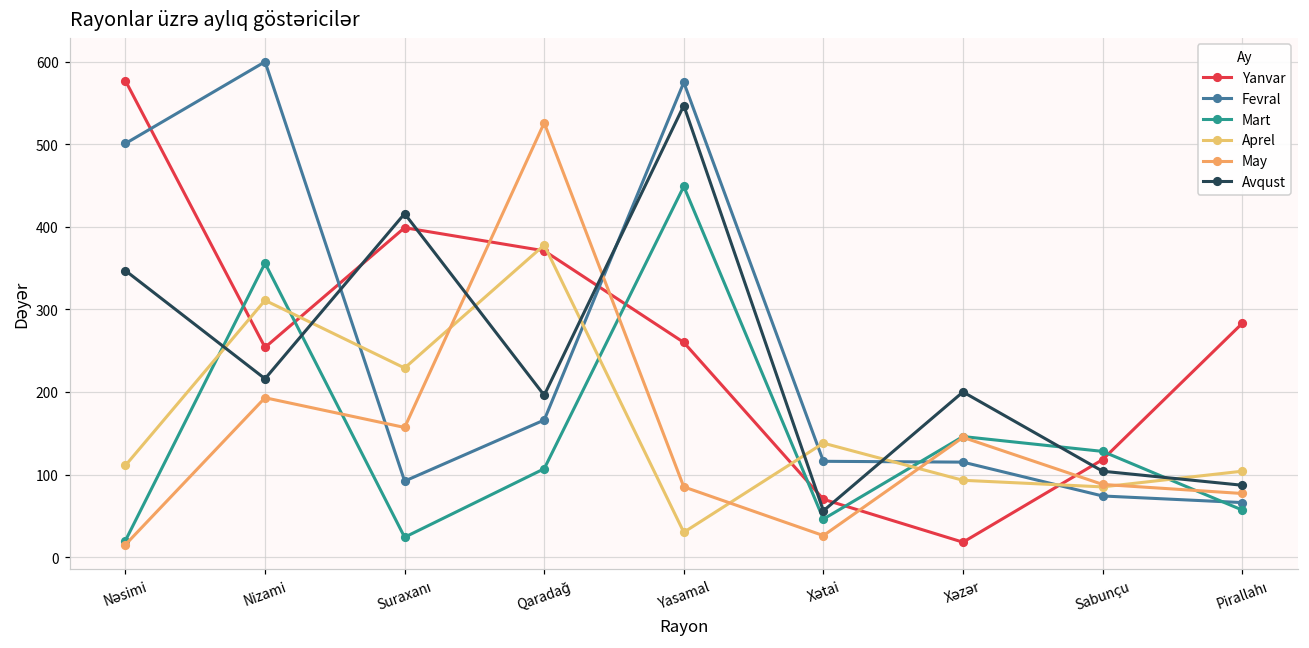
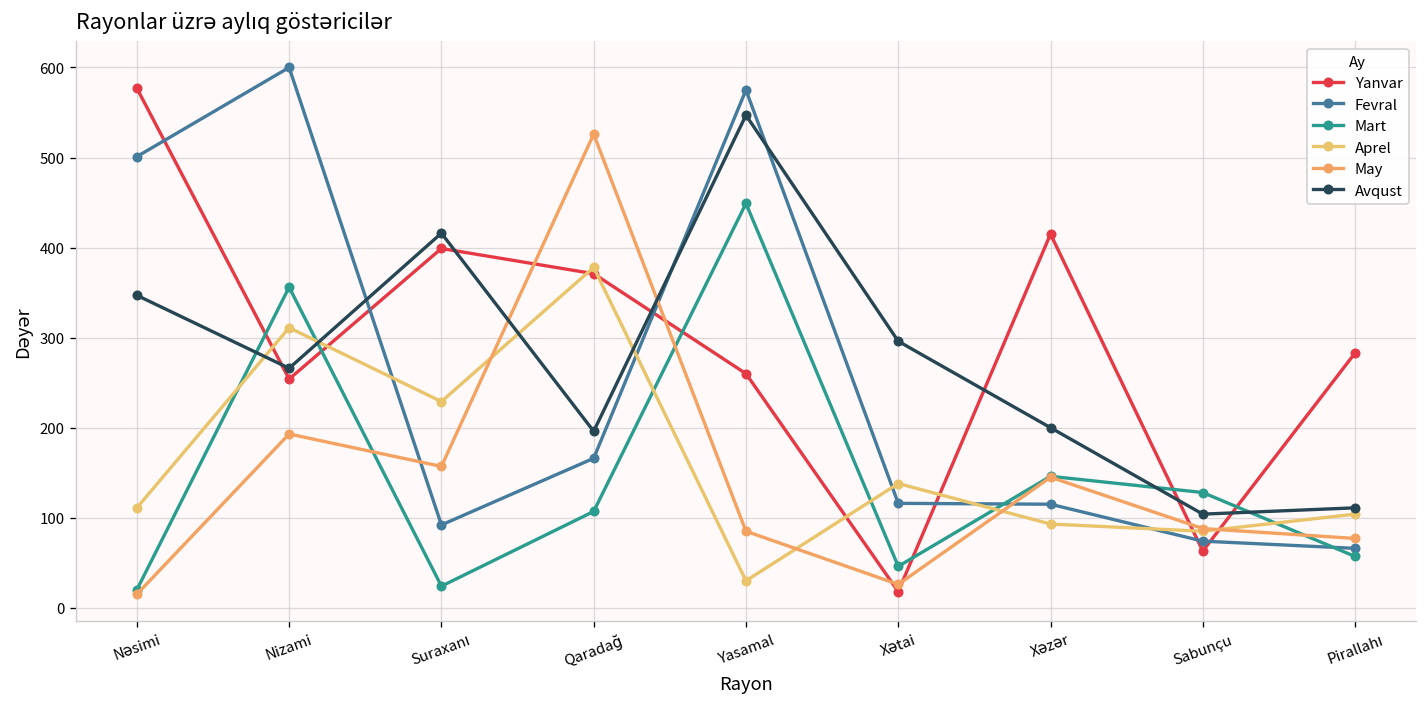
Avqust, Nizami: 220 -> 270
Yanvar, Xətai: 70 -> 20
Avqust, Xətai: 60 -> 300
Yanvar, Xəzər: 20 -> 420
Yanvar, Sabunçu: 120 -> 60
Avqust, Pirallahı: 90 -> 110
